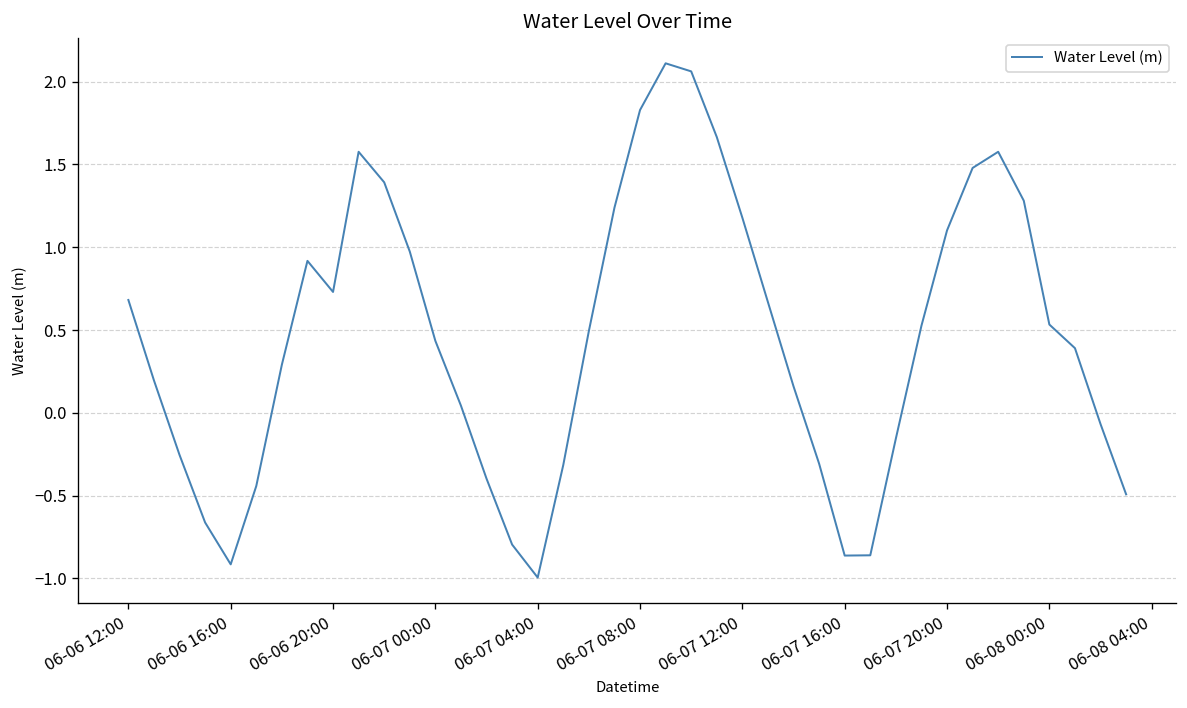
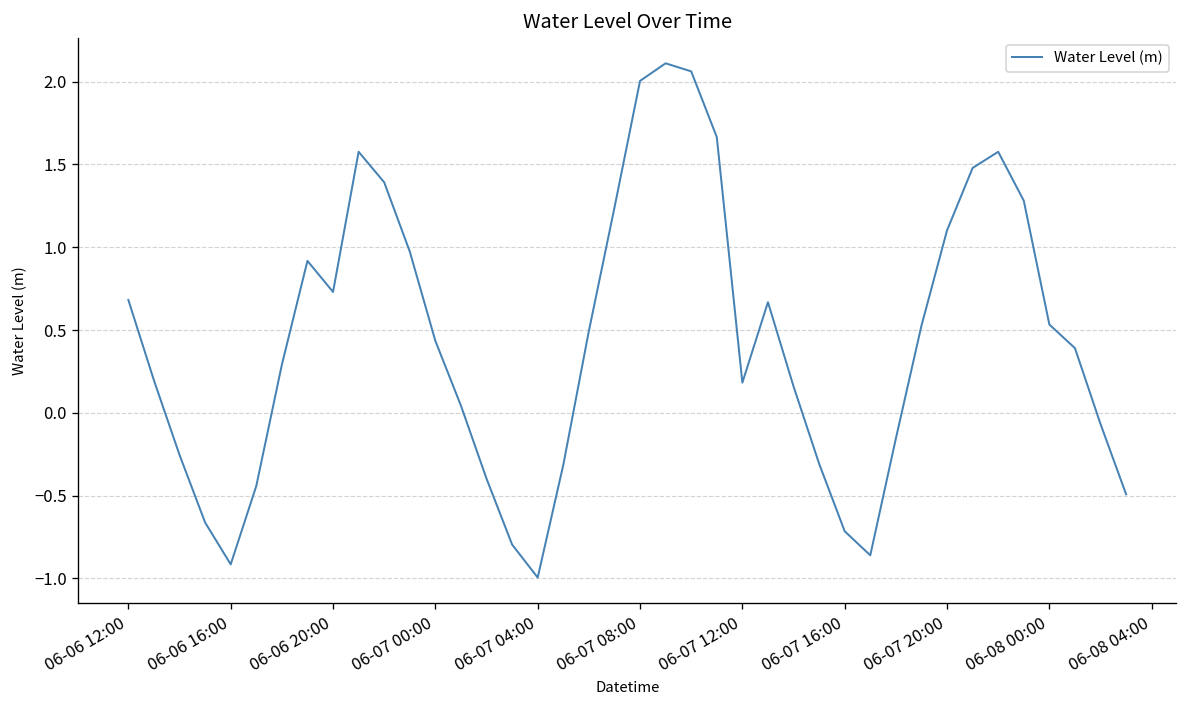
06-07 08:00: 1.83 -> 2.00
06-07 12:00: 1.18 -> 0.18
06-07 16:00: -0.86 -> -0.72
